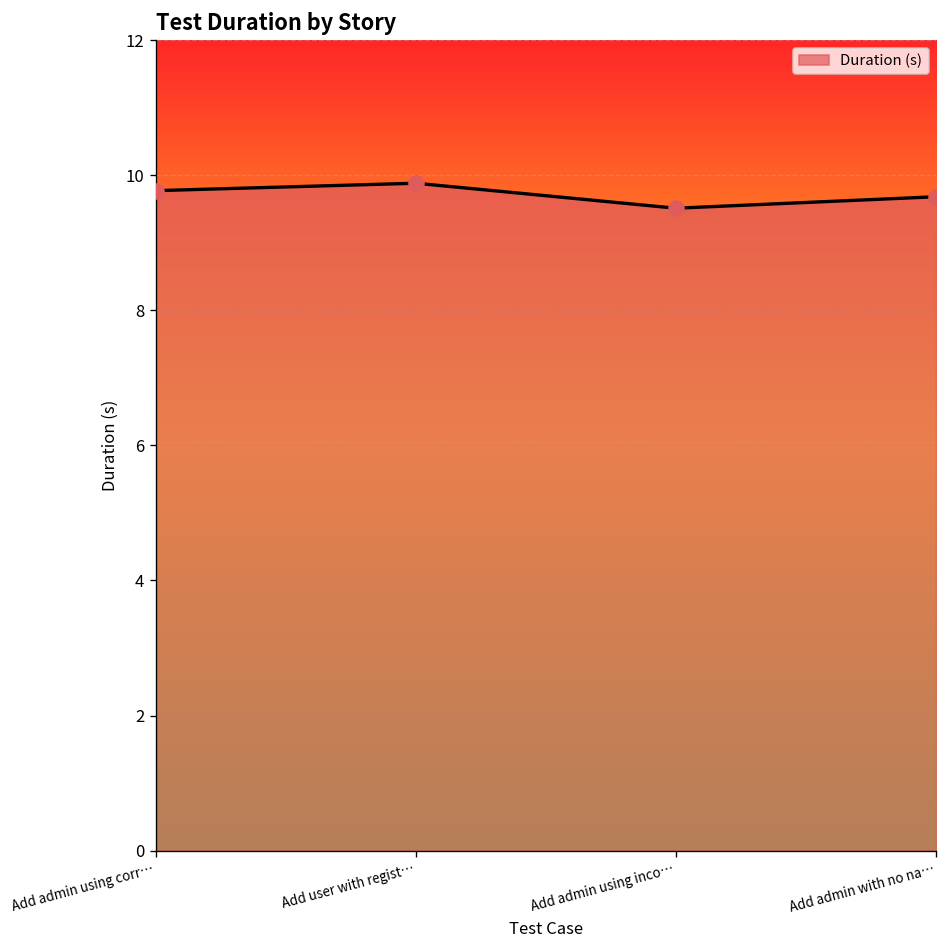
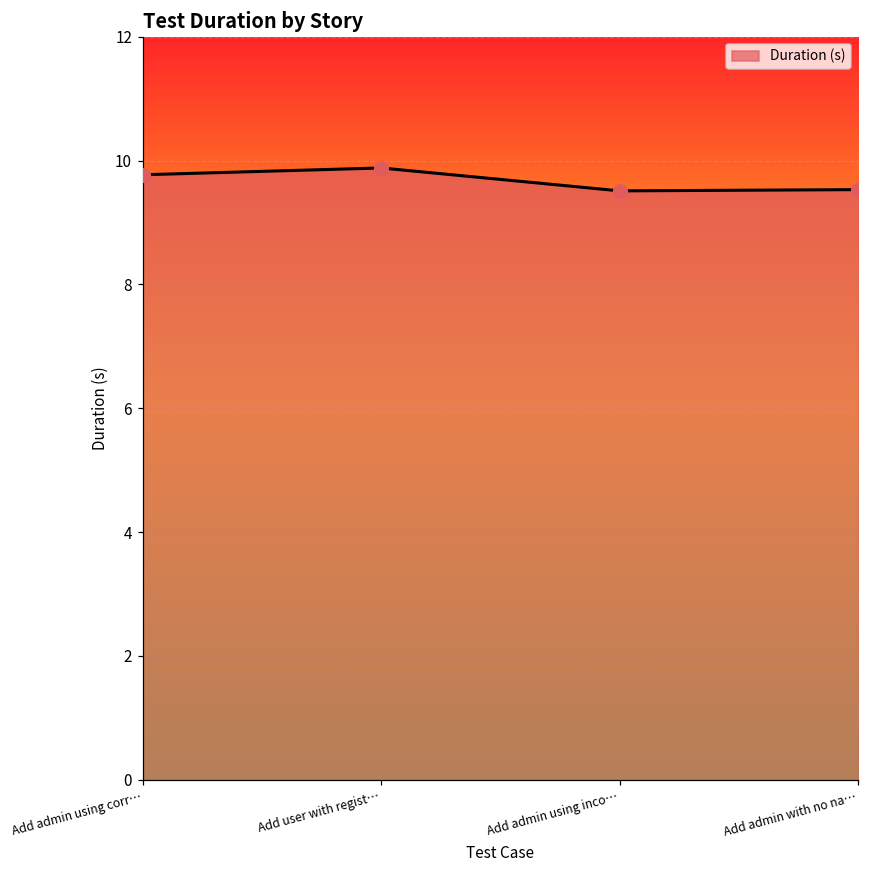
Add admin with no na…: 9.7 -> 9.5
